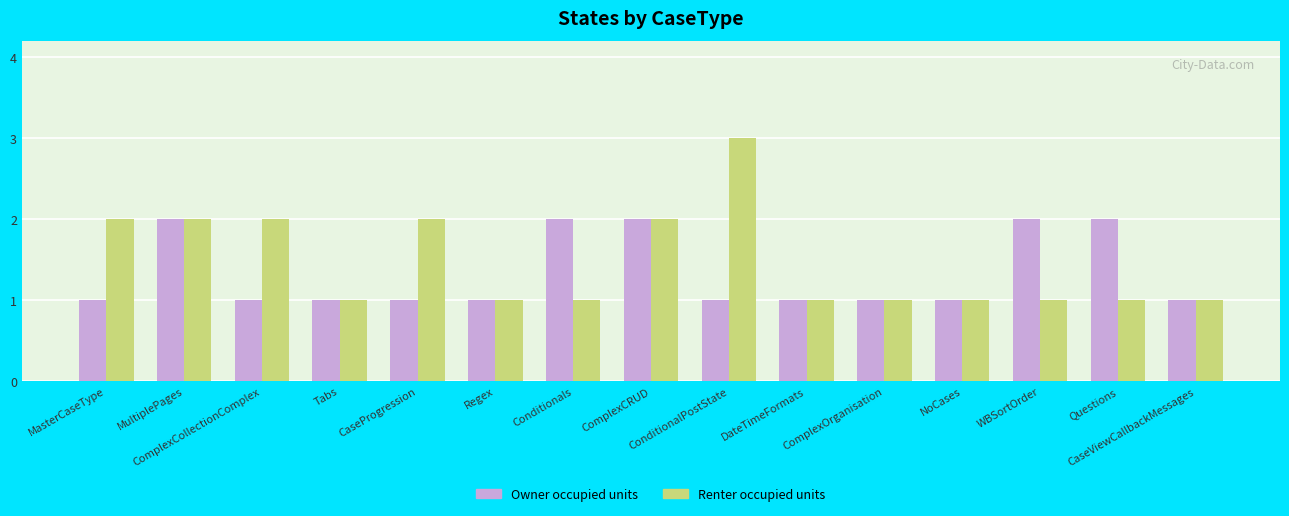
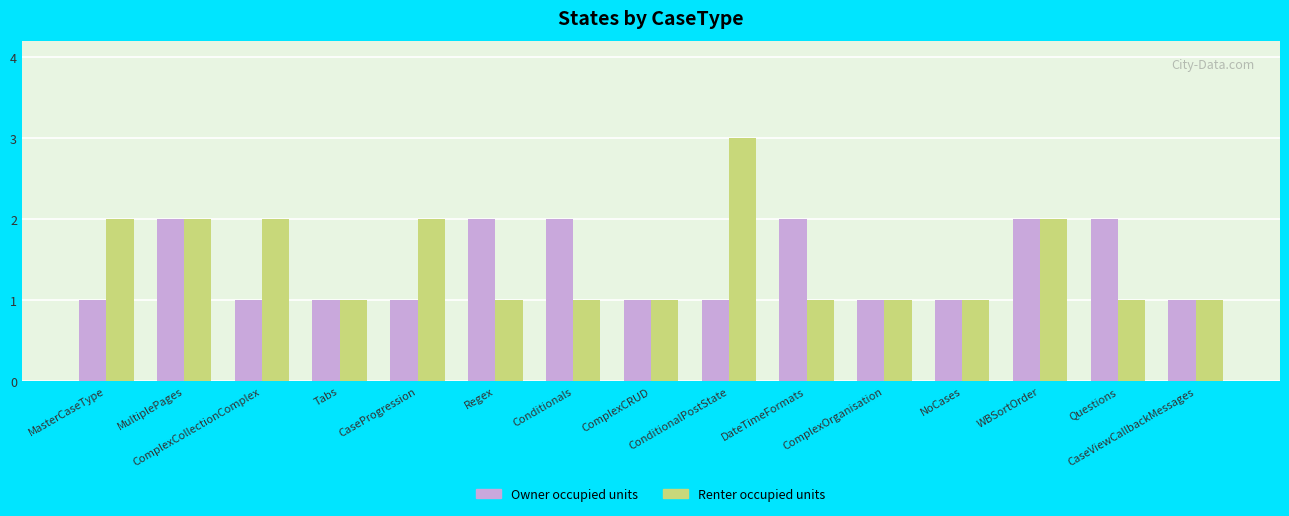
Owner occupied units, Regex: 1 -> 2
Owner occupied units, ComplexCRUD: 2 -> 1
Renter occupied units, ComplexCRUD: 2 -> 1
Owner occupied units, DateTimeFormats: 1 -> 2
Renter occupied units, WBSortOrder: 1 -> 2
